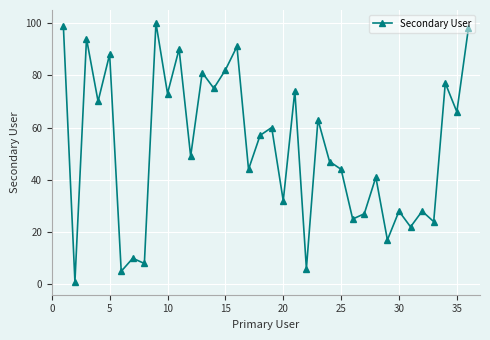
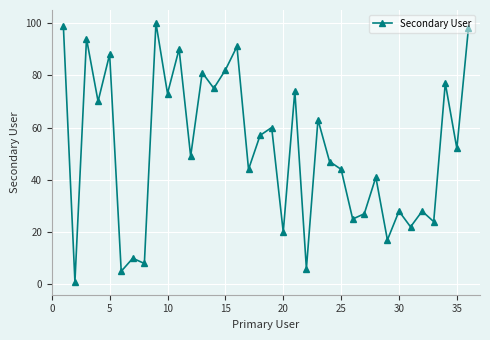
20: 32 -> 20
35: 66 -> 52
